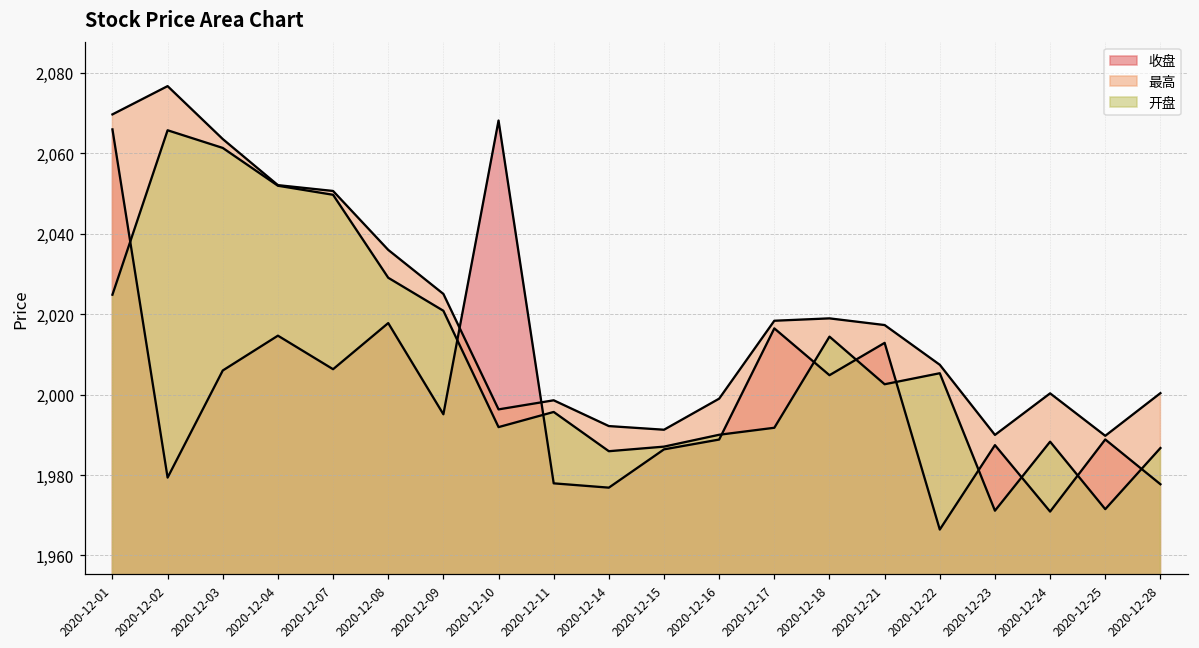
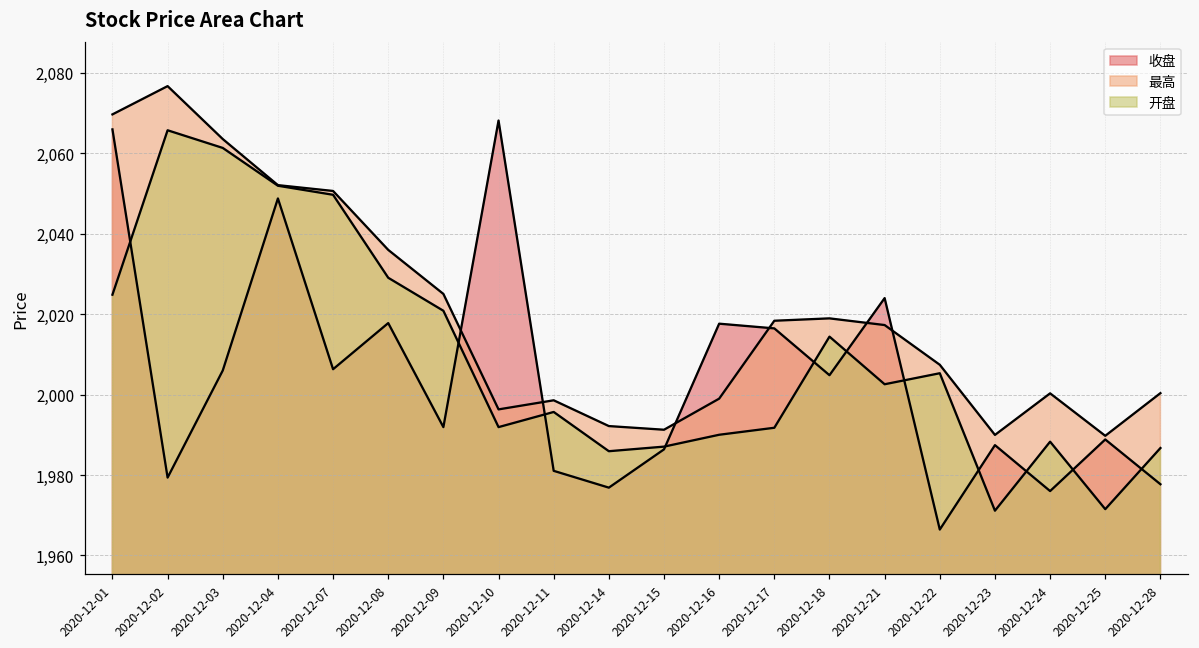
收盘, 2020-12-04: 2,015 -> 2,049
收盘, 2020-12-09: 1,995 -> 1,992
收盘, 2020-12-11: 1,978 -> 1,981
收盘, 2020-12-16: 1,989 -> 2,018
收盘, 2020-12-21: 2,013 -> 2,024
收盘, 2020-12-24: 1,971 -> 1,976
